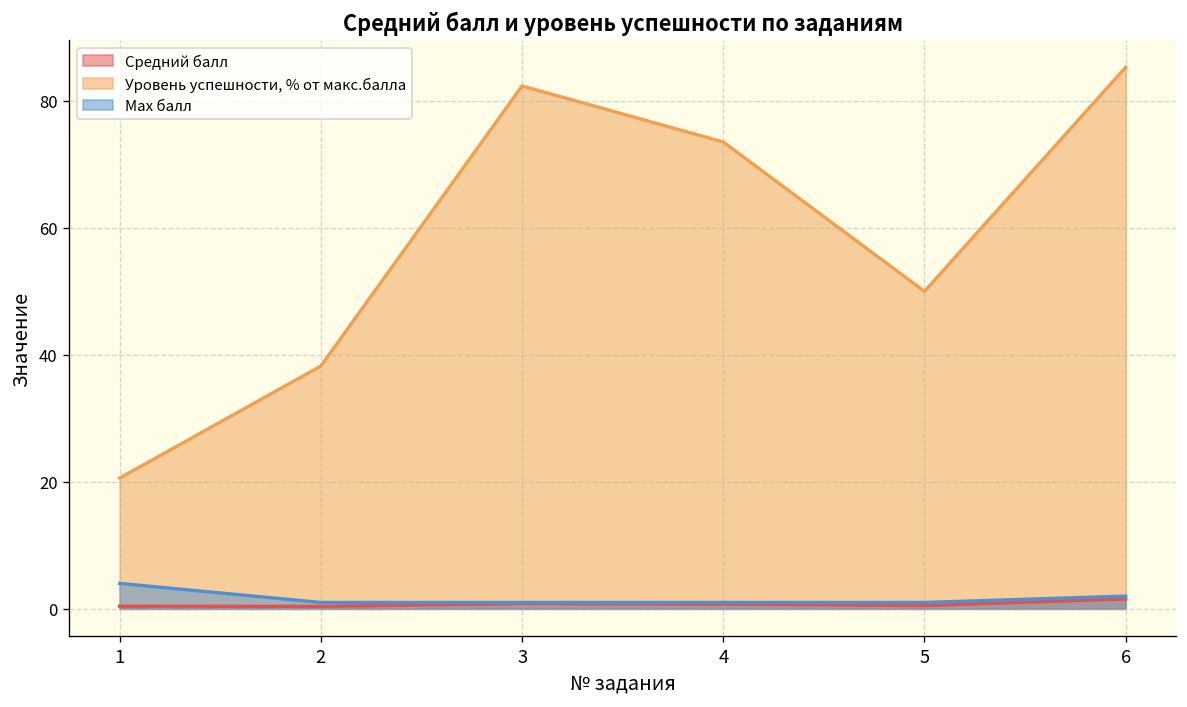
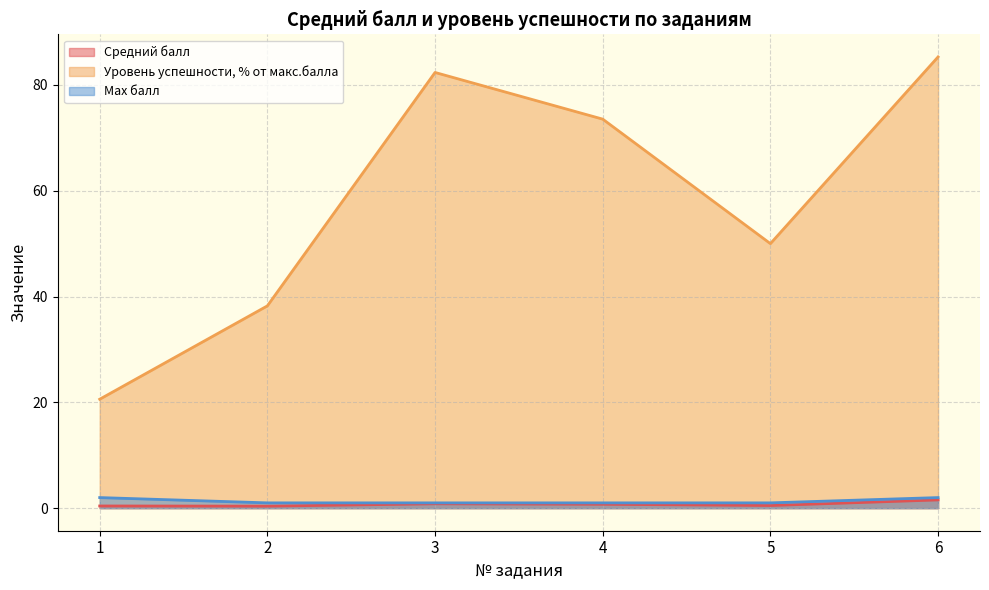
Max балл, 1: 4 -> 2
